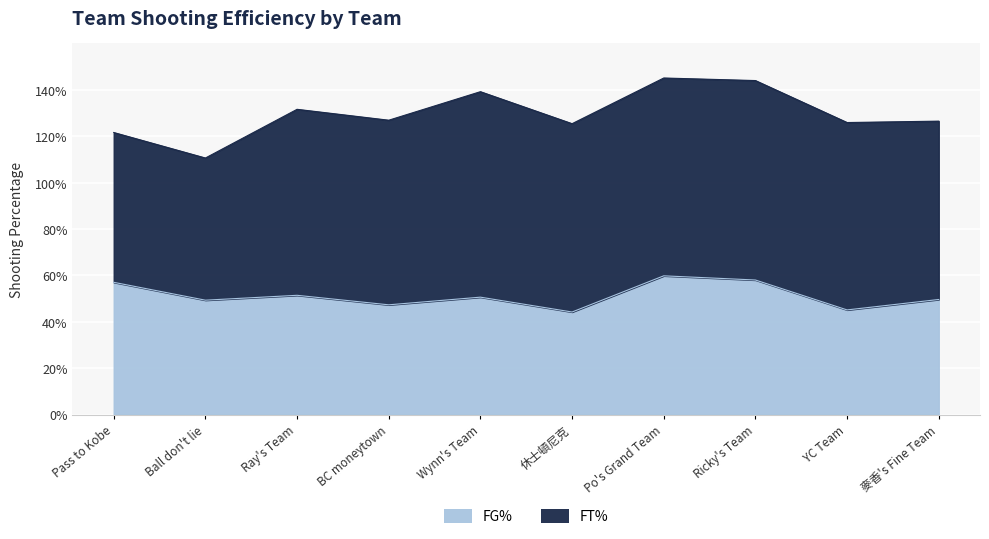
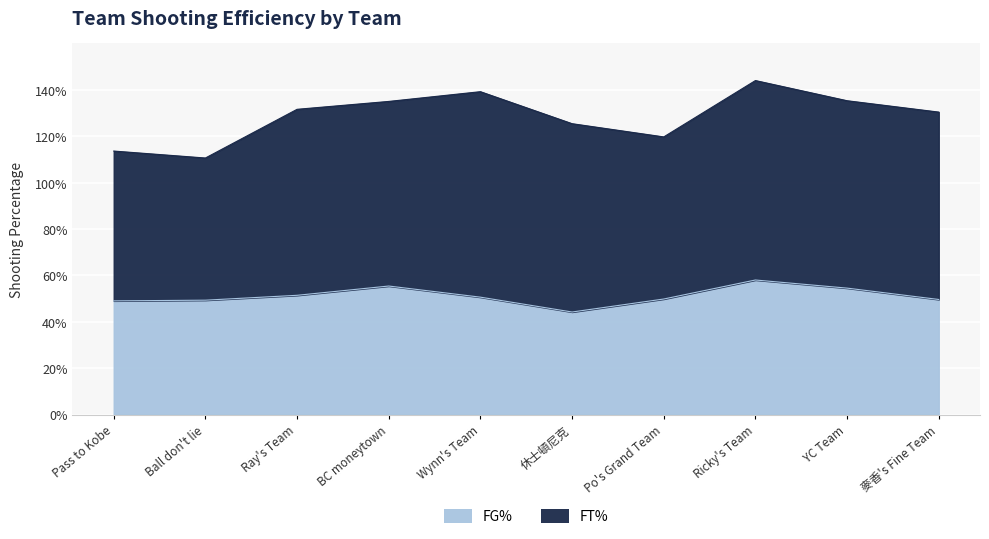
FG%, Pass to Kobe: 57% -> 49%
FG%, BC moneytown: 47% -> 55%
FG%, Po's Grand Team: 60% -> 50%
FT%, Po's Grand Team: 85% -> 70%
FG%, YC Team: 45% -> 55%
FT%, 麥香's Fine Team: 77% -> 81%
